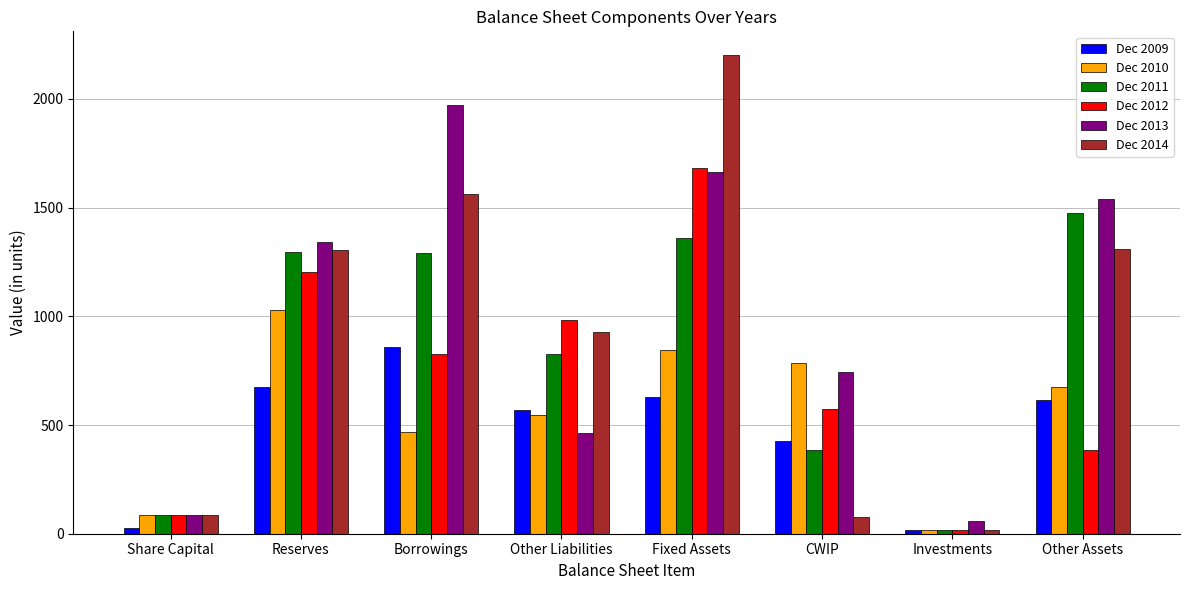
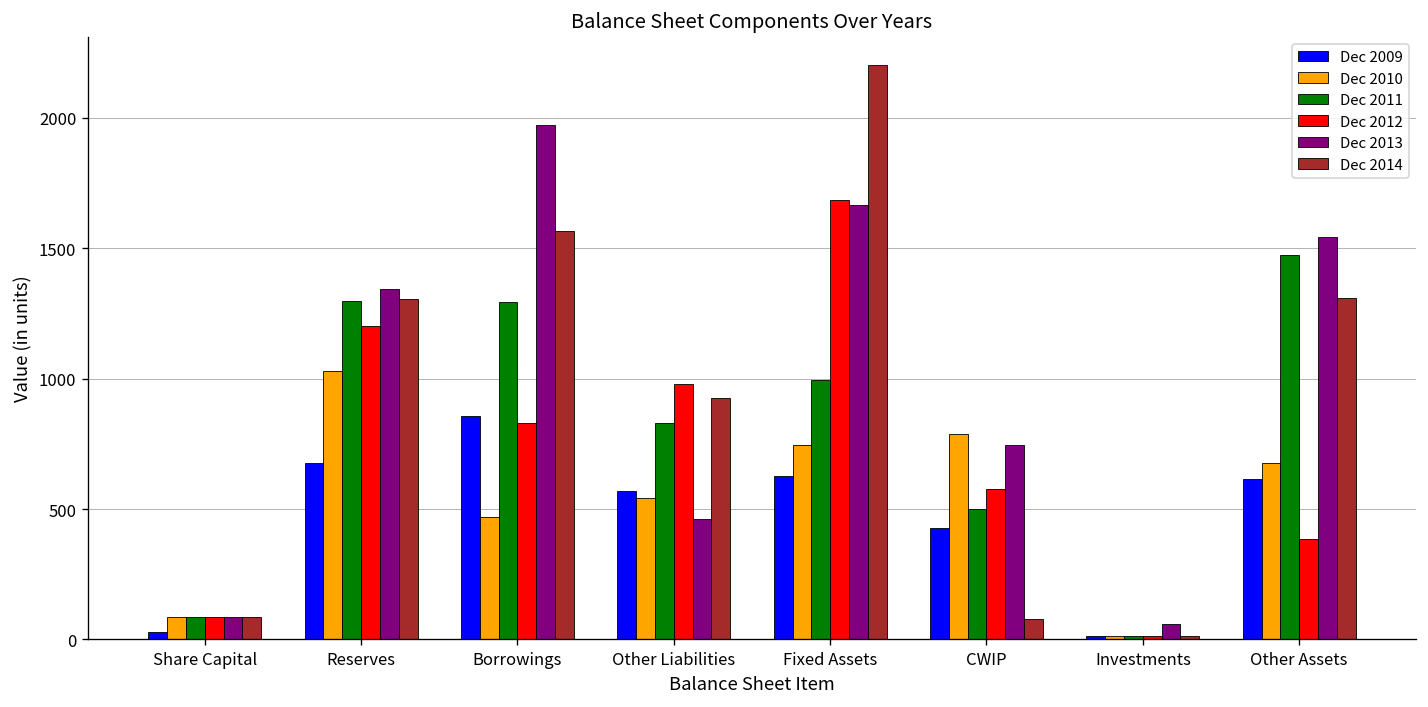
Dec 2010, Fixed Assets: 840 -> 740
Dec 2011, Fixed Assets: 1360 -> 990
Dec 2011, CWIP: 390 -> 500
